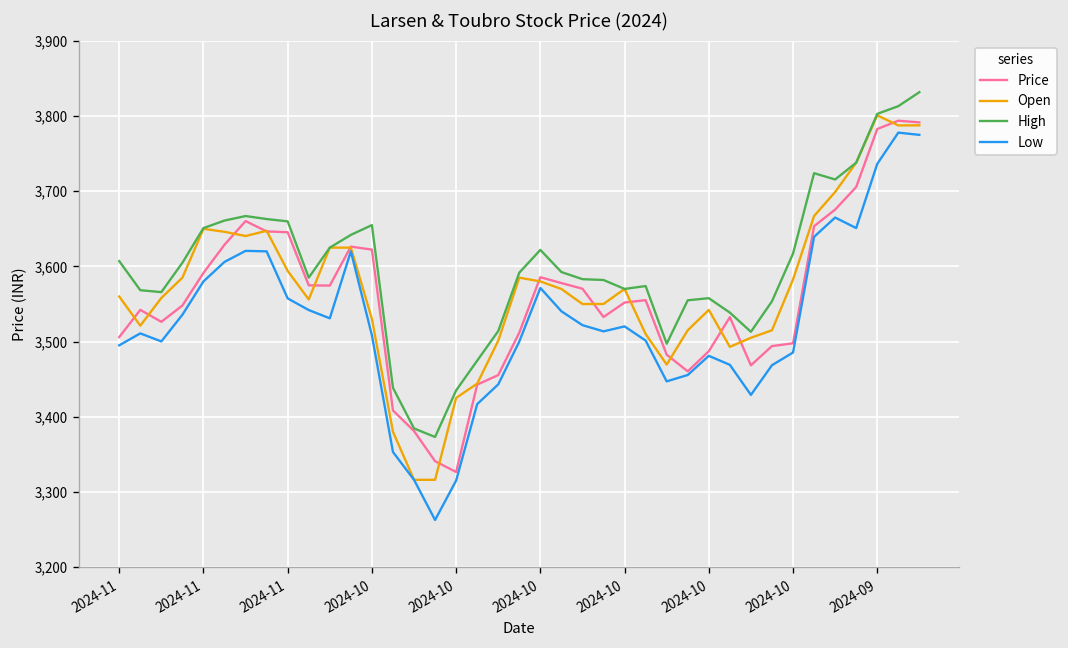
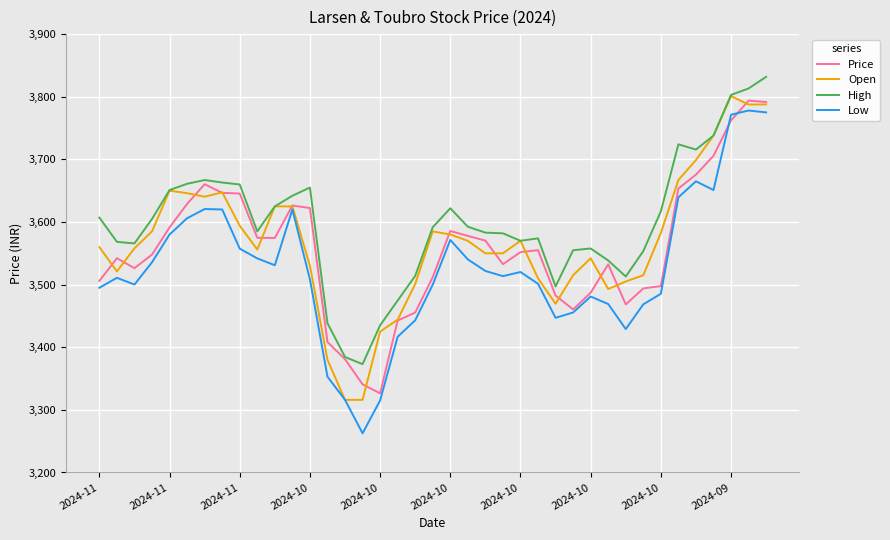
Price, 2024-09: 3,780 -> 3,760
Low, 2024-09: 3,740 -> 3,770
